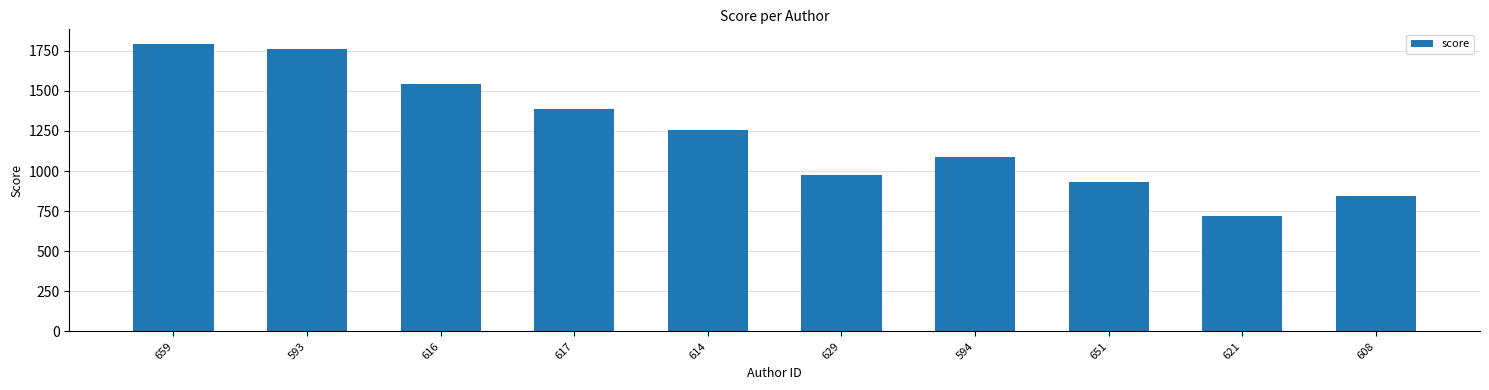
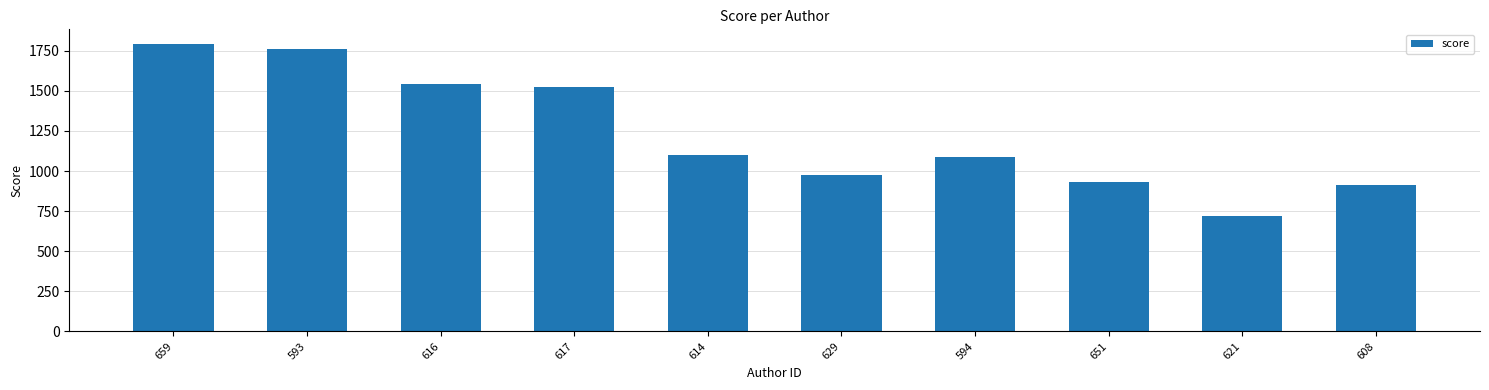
617: 1390 -> 1530
614: 1250 -> 1100
608: 850 -> 910
